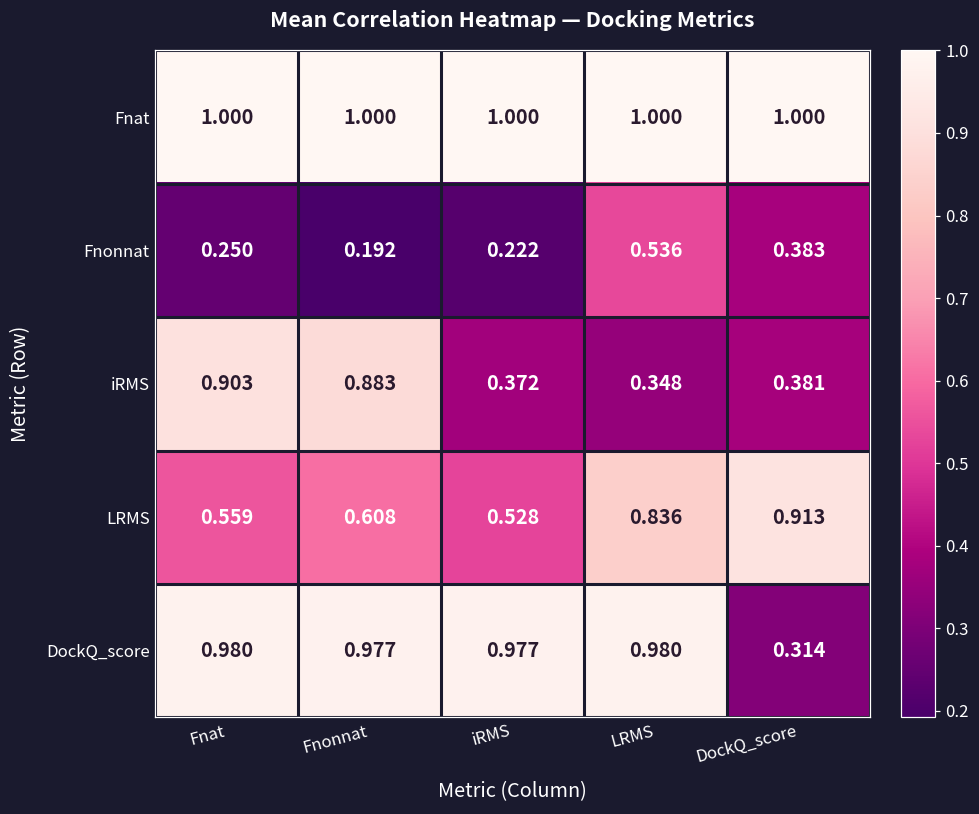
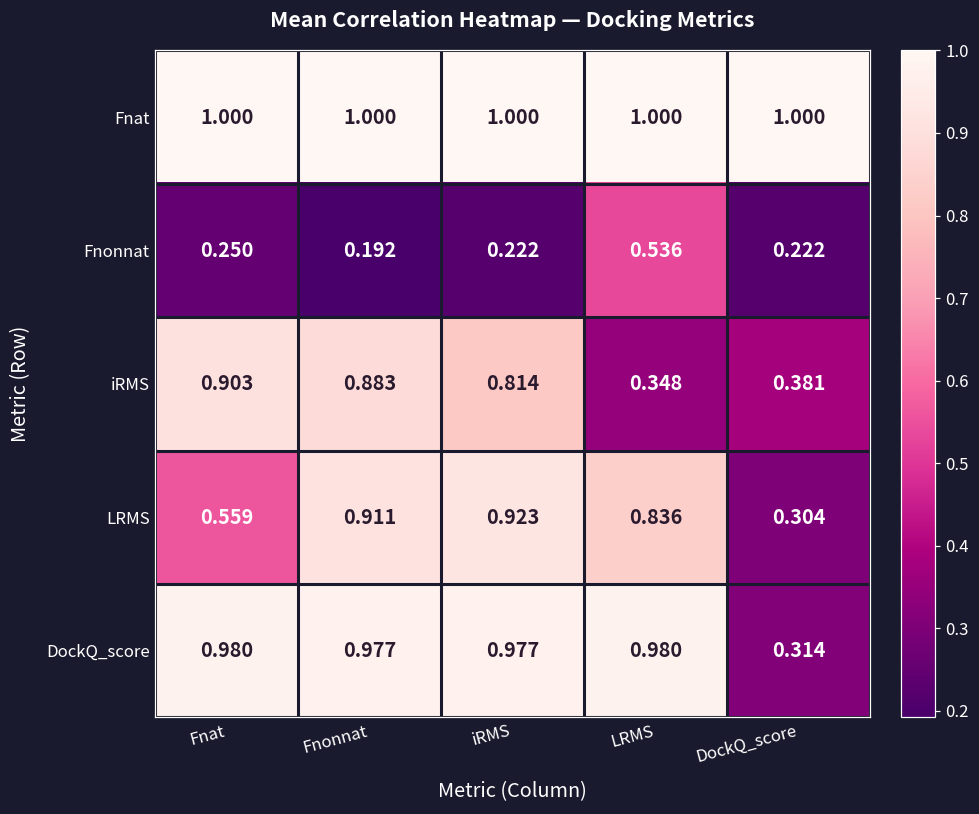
Fnonnat, DockQ_score: 0.383 -> 0.222
iRMS, iRMS: 0.372 -> 0.814
LRMS, Fnonnat: 0.608 -> 0.911
LRMS, iRMS: 0.528 -> 0.923
LRMS, DockQ_score: 0.913 -> 0.304
